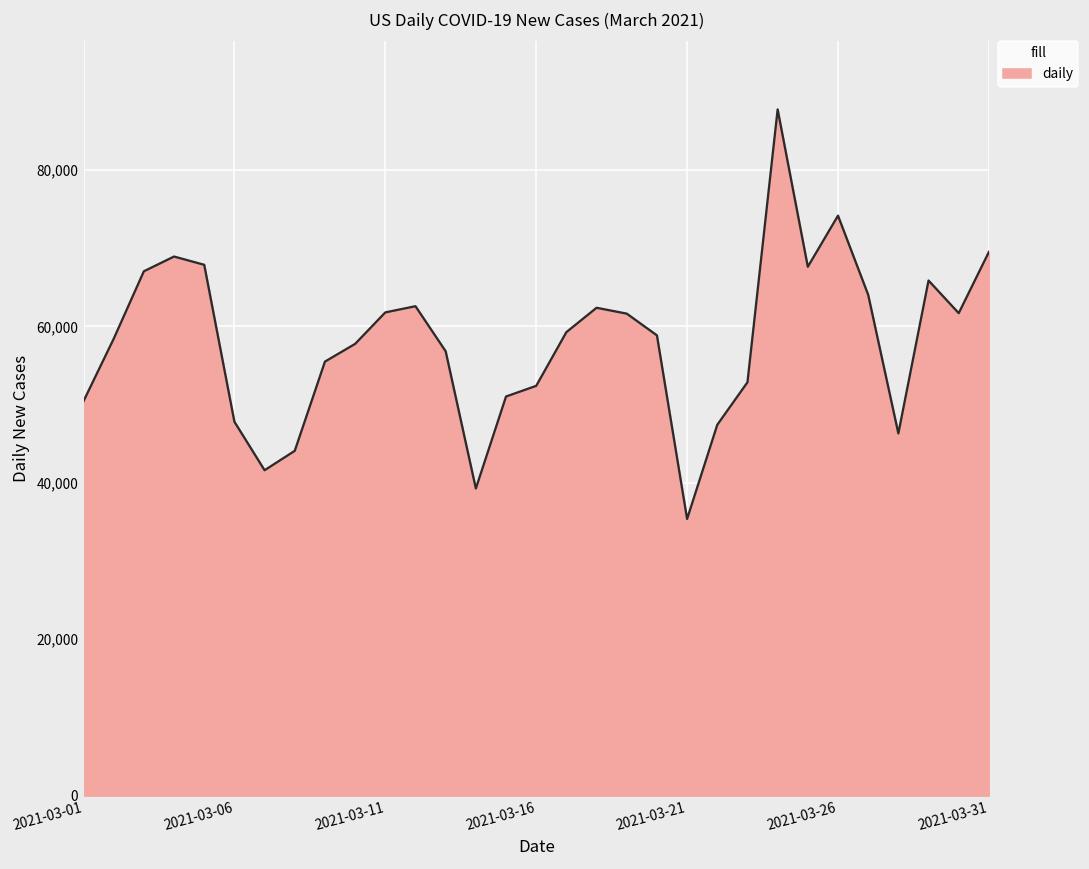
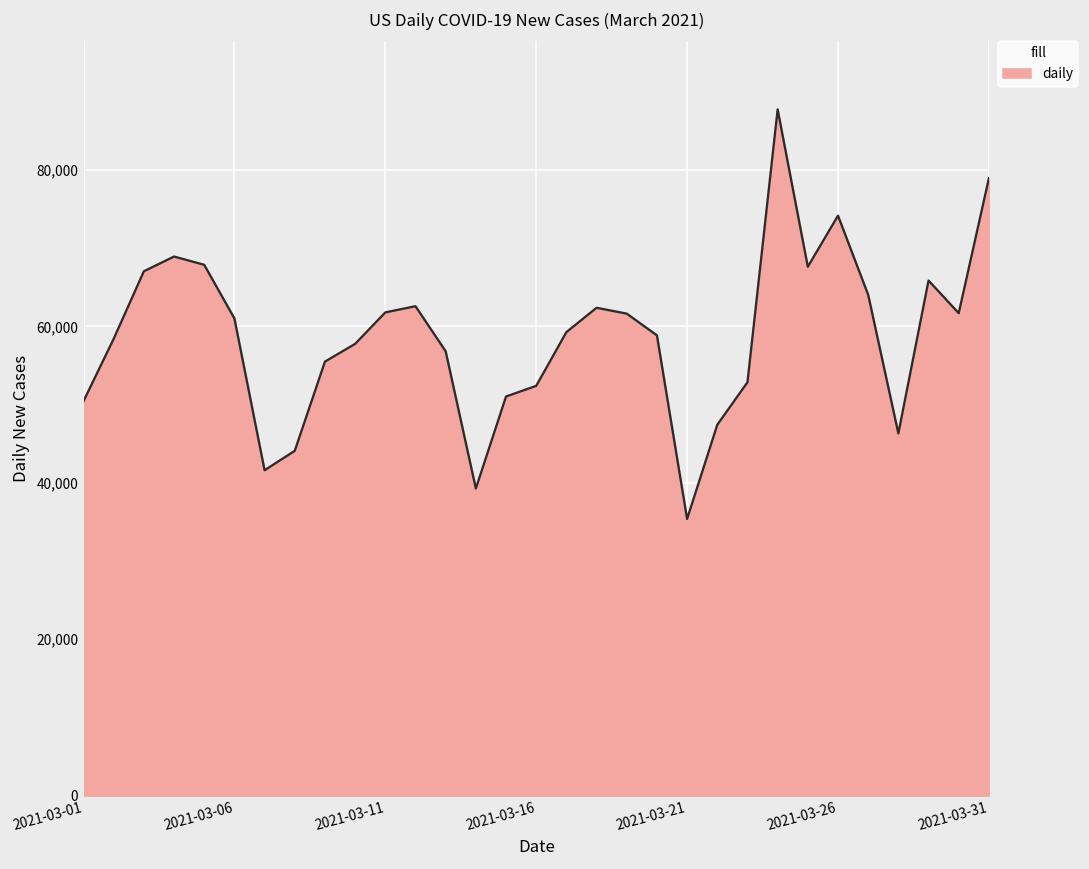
2021-03-06: 48,000 -> 61,000
2021-03-31: 70,000 -> 79,000
